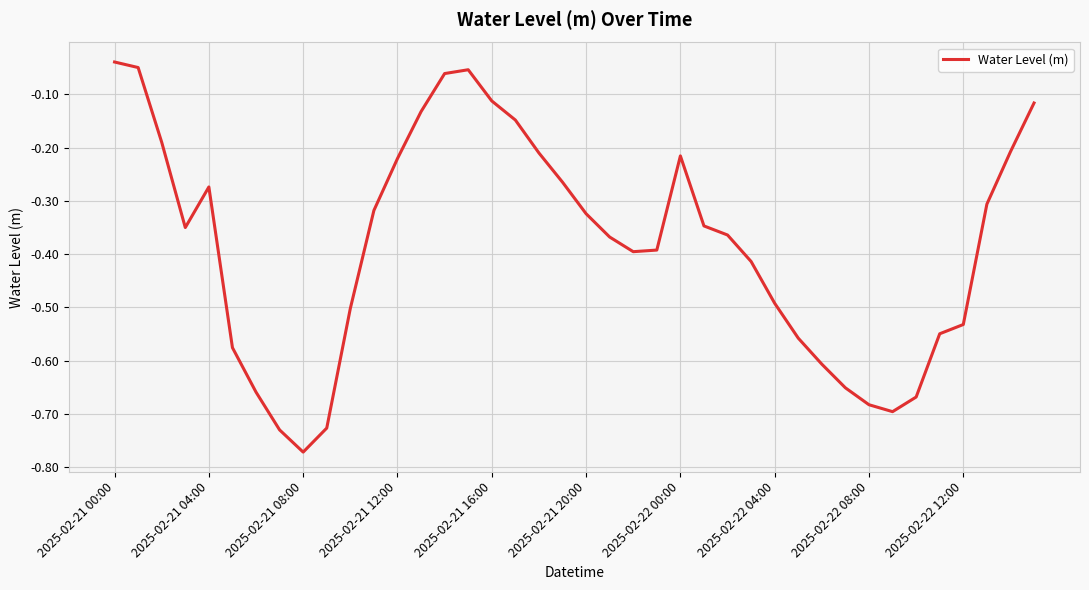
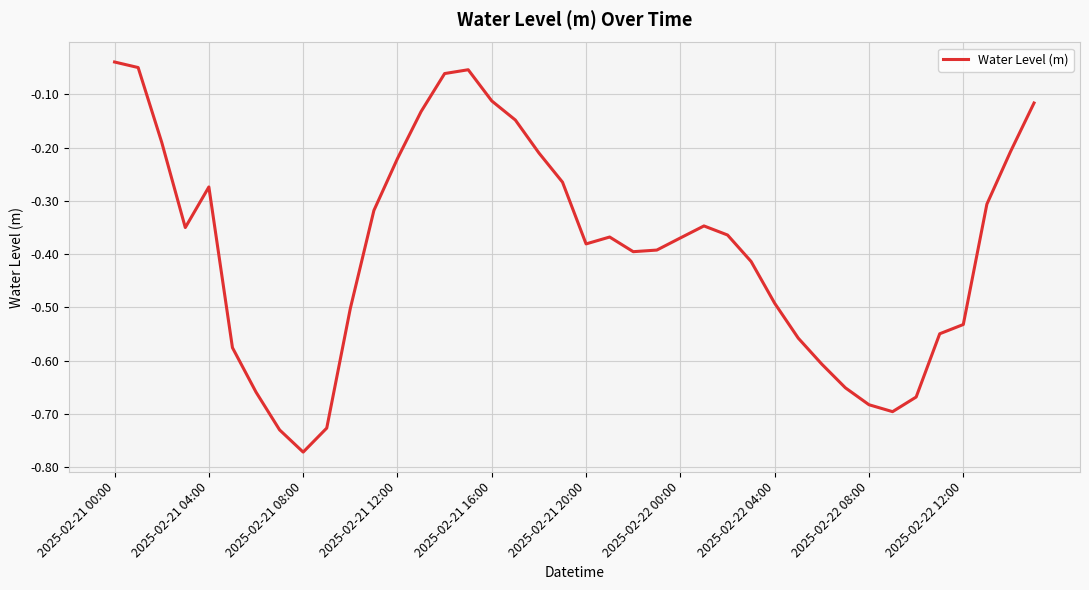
2025-02-21 20:00: -0.32 -> -0.38
2025-02-22 00:00: -0.22 -> -0.37
